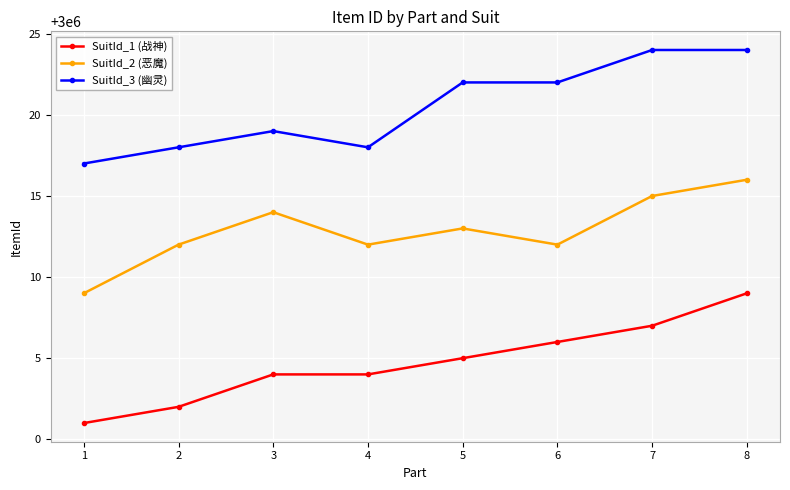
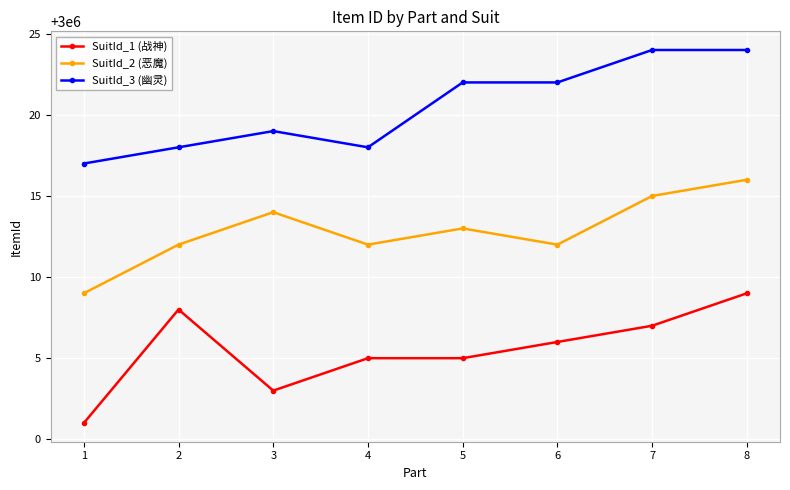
SuitId_1 (战神), 2: 3000002 -> 3000008
SuitId_1 (战神), 3: 3000004 -> 3000003
SuitId_1 (战神), 4: 3000004 -> 3000005
